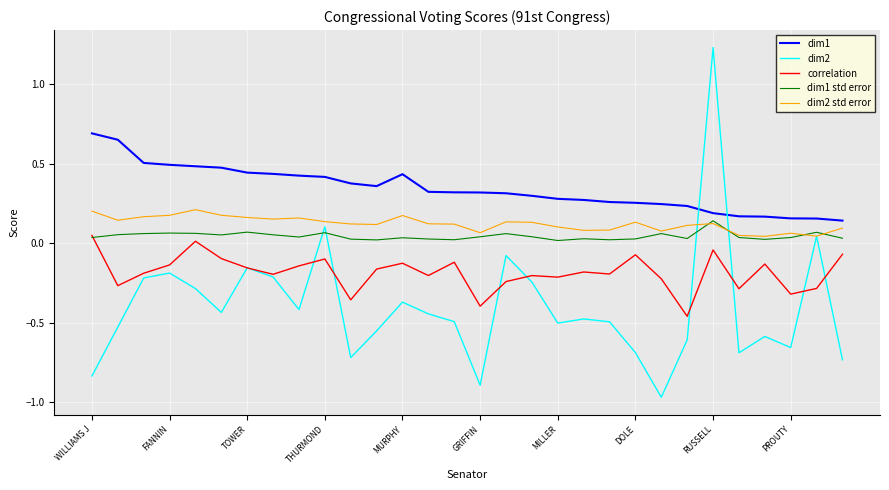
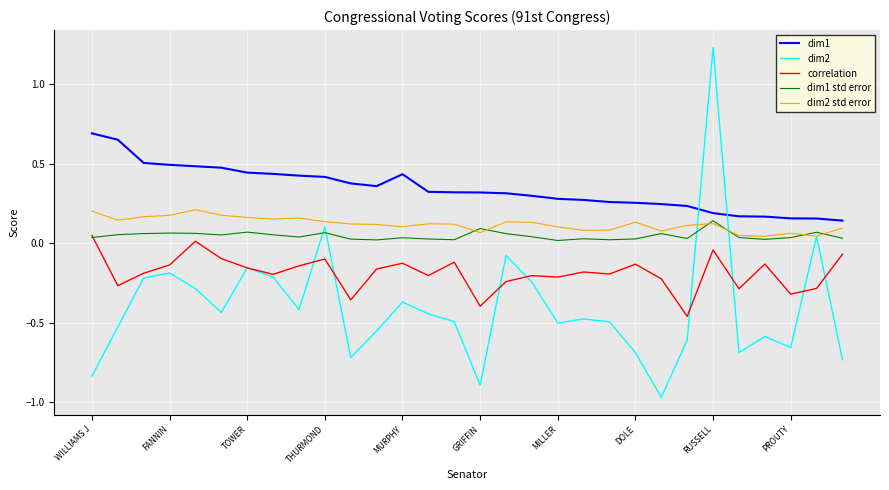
dim2 std error, MURPHY: 0.17 -> 0.10
dim1 std error, GRIFFIN: 0.04 -> 0.09
correlation, DOLE: -0.07 -> -0.13
